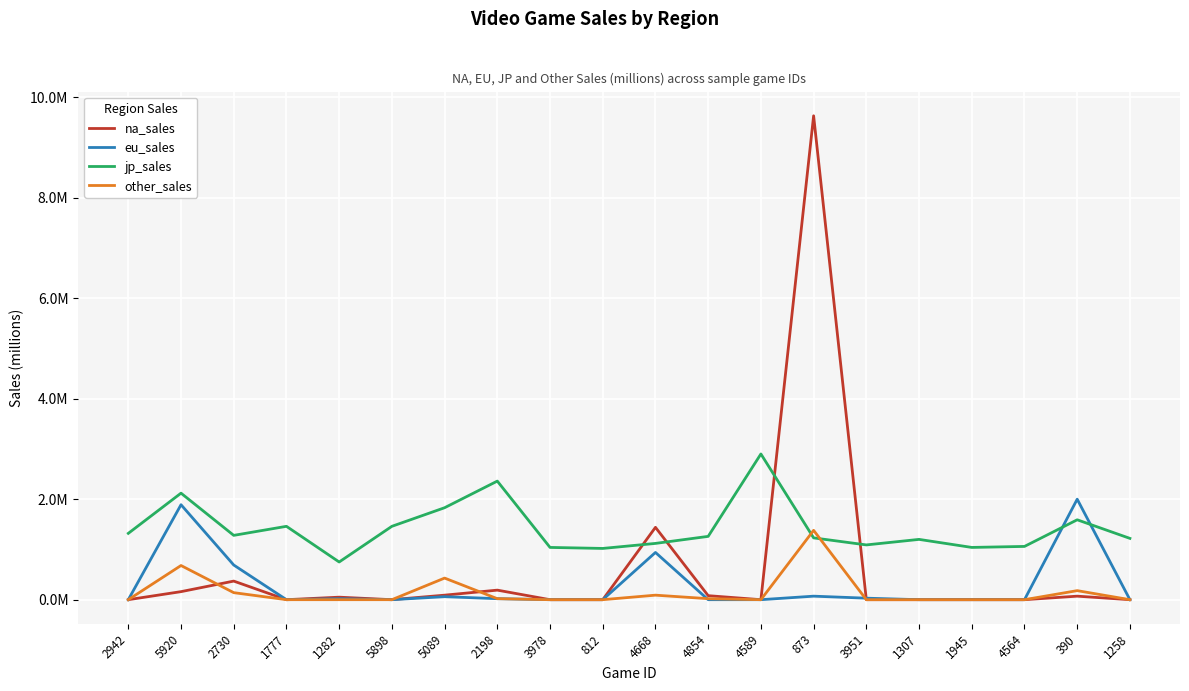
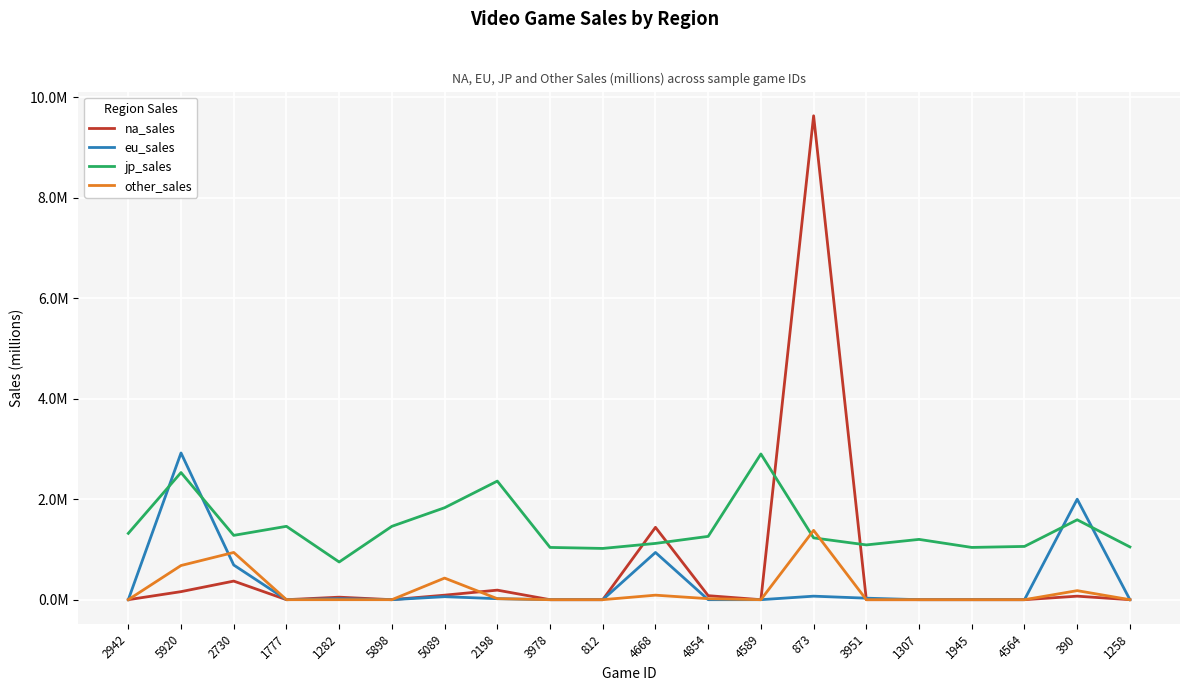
eu_sales, 5920: 1900000 -> 2900000
jp_sales, 5920: 2100000 -> 2500000
other_sales, 2730: 100000 -> 900000
jp_sales, 1258: 1200000 -> 1100000
